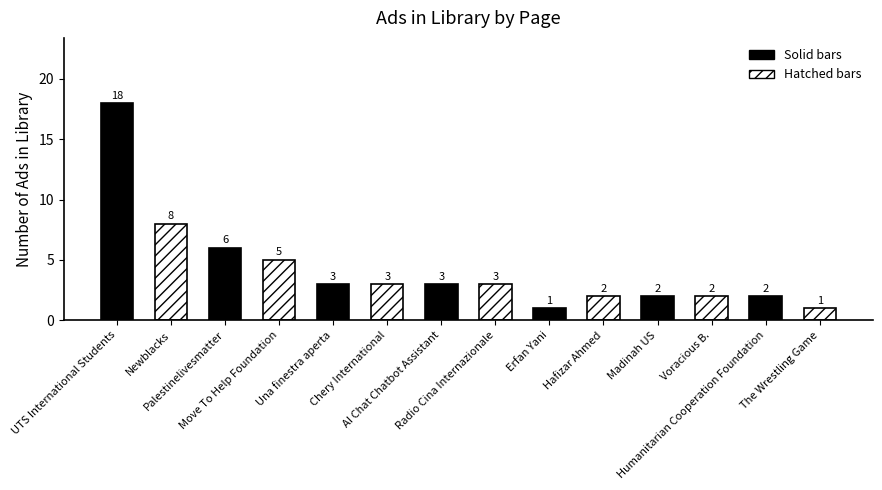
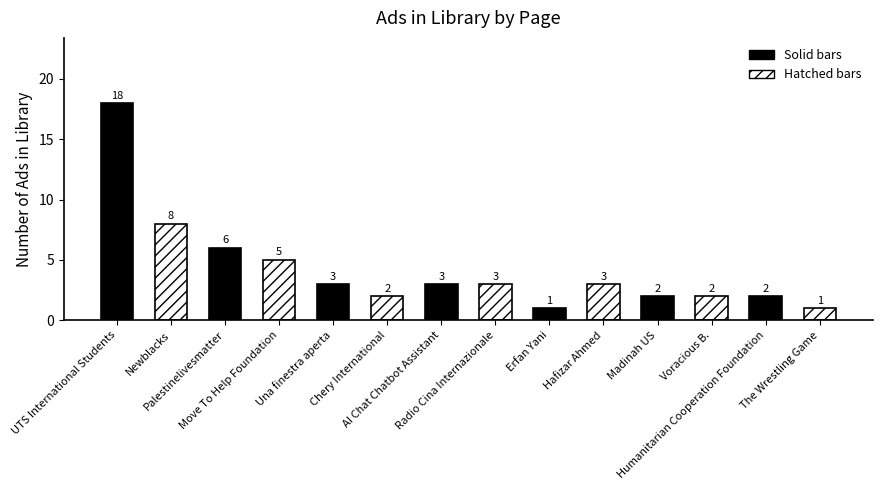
Chery International: 3 -> 2
Hafizar Ahmed: 2 -> 3
